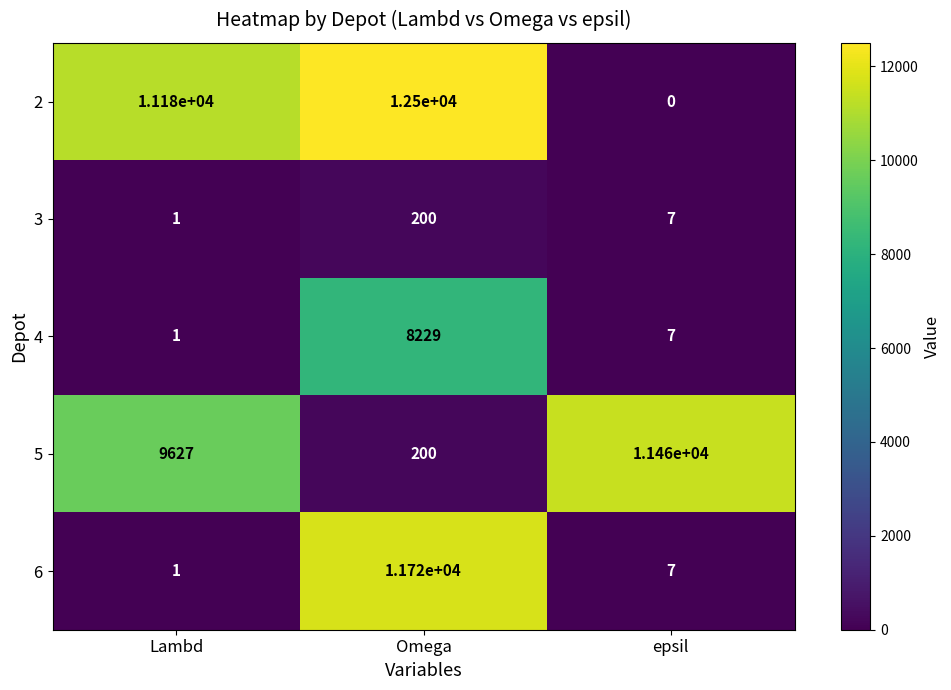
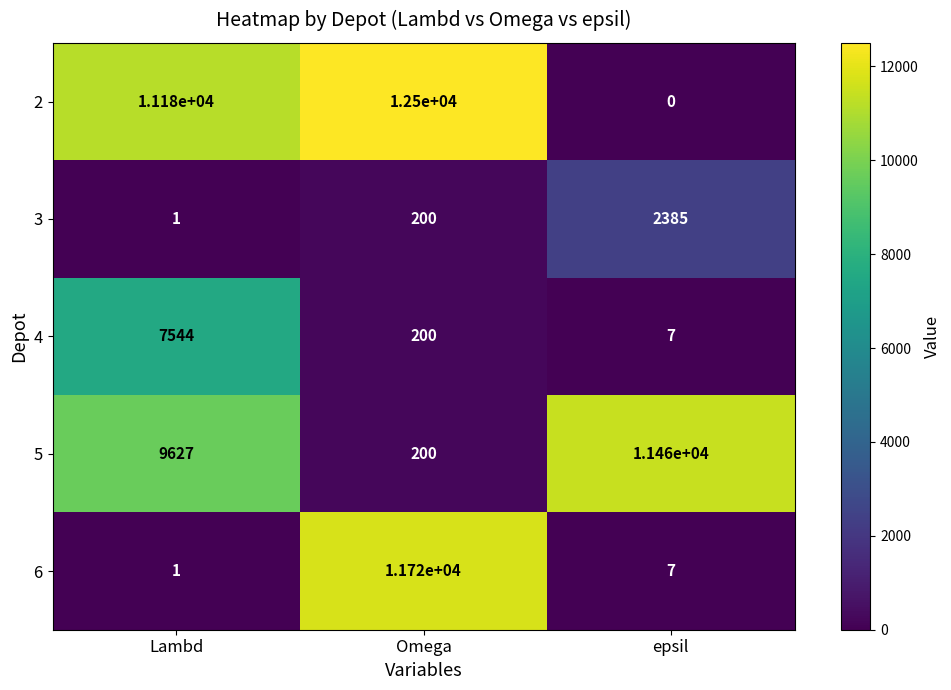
3, epsil: 7 -> 2385
4, Lambd: 1 -> 7544
4, Omega: 8229 -> 200
